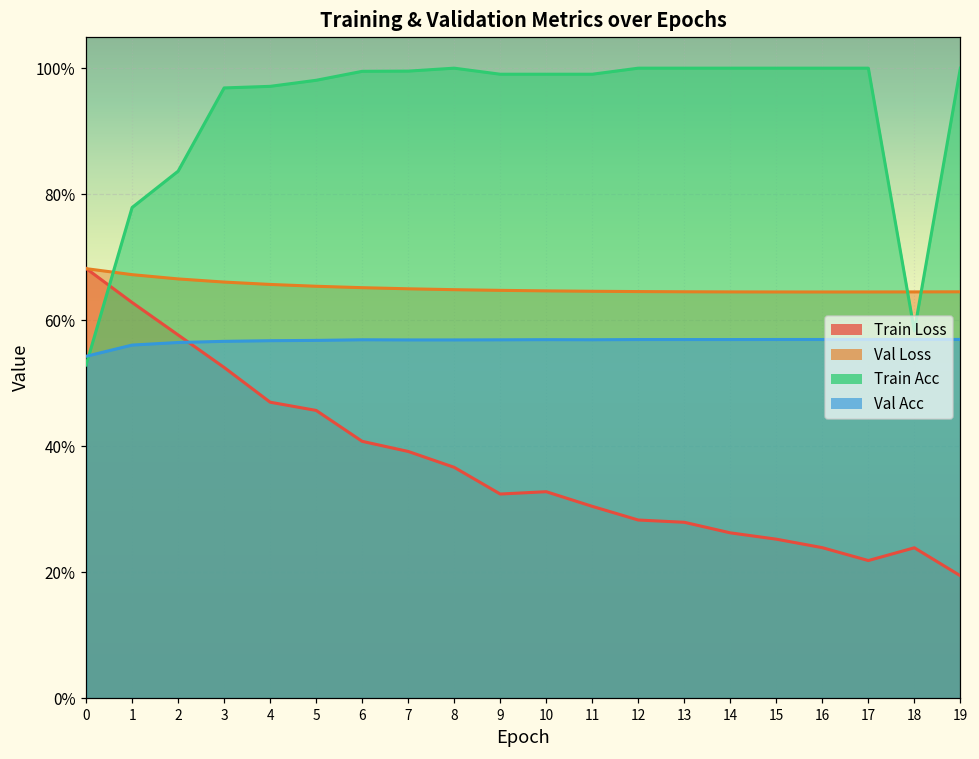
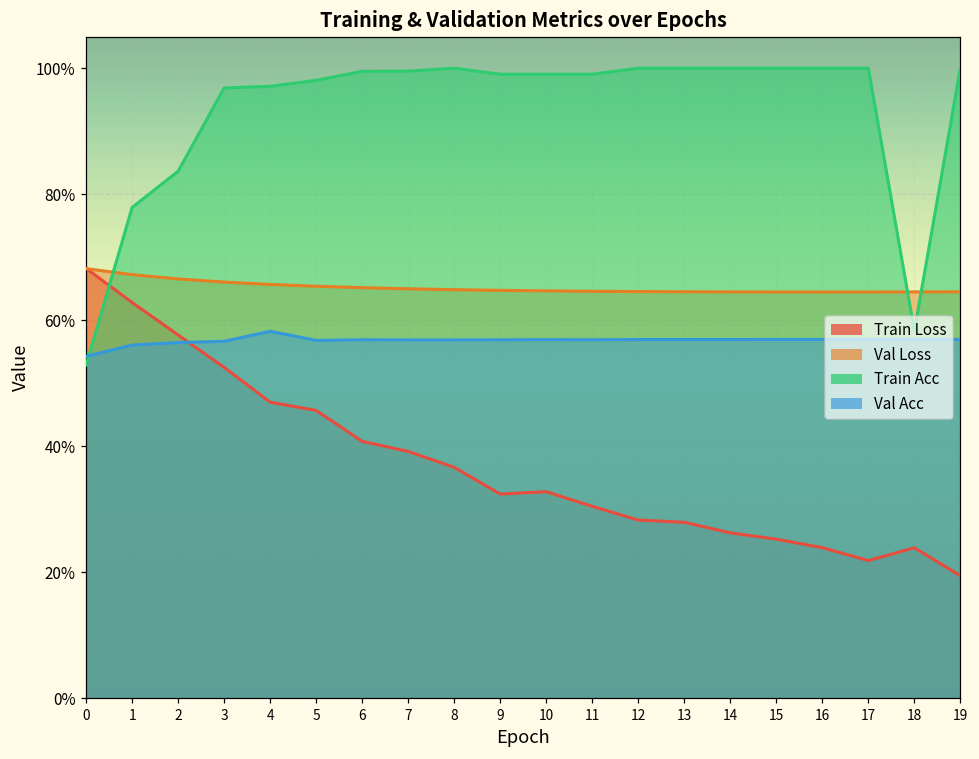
Val Acc, 4: 57% -> 58%
